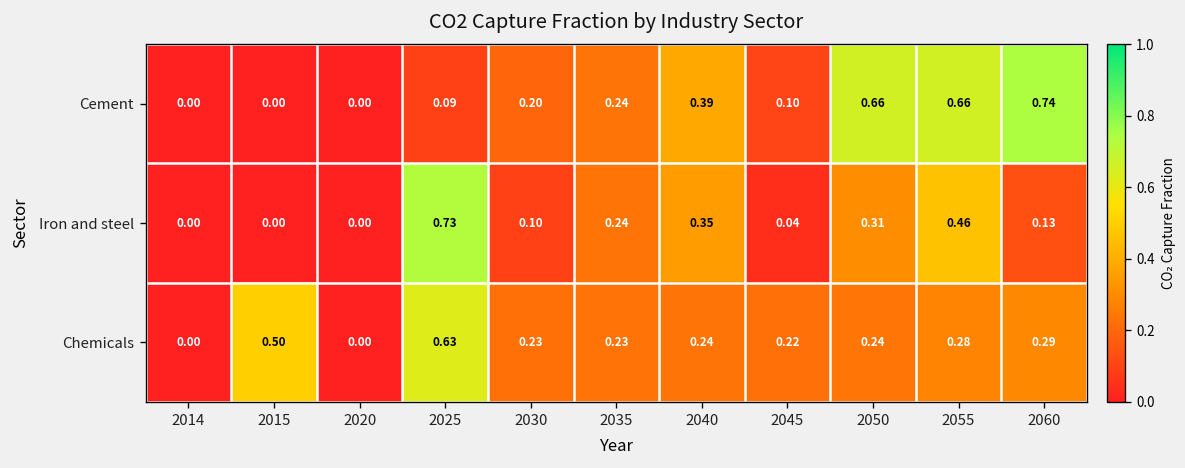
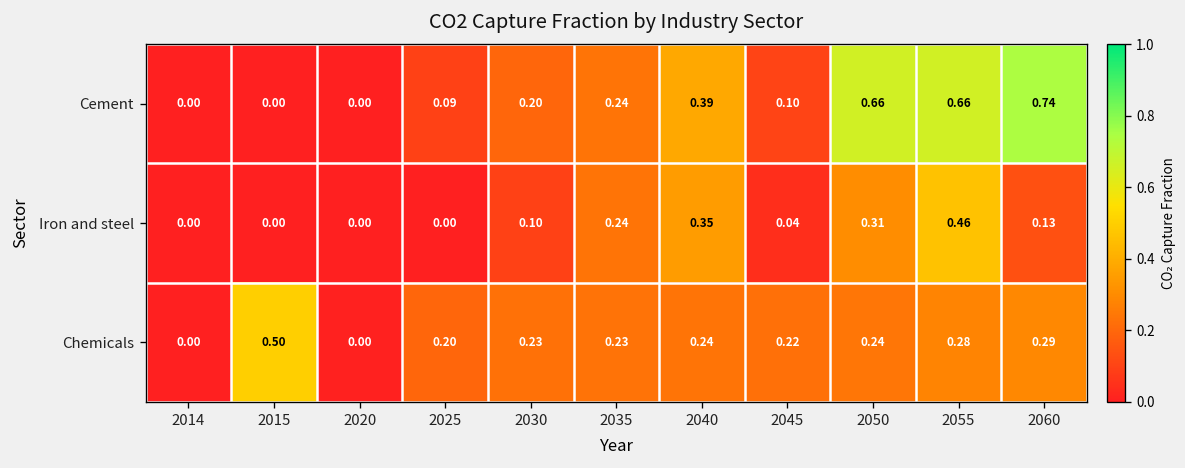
Iron and steel, 2025: 0.73 -> 0.00
Chemicals, 2025: 0.63 -> 0.20
